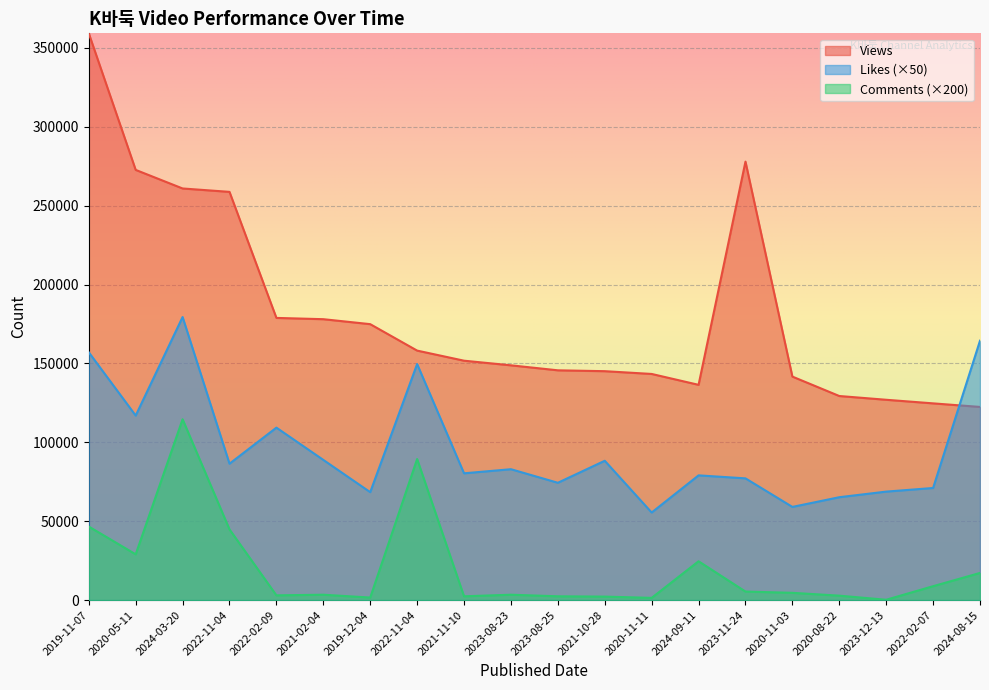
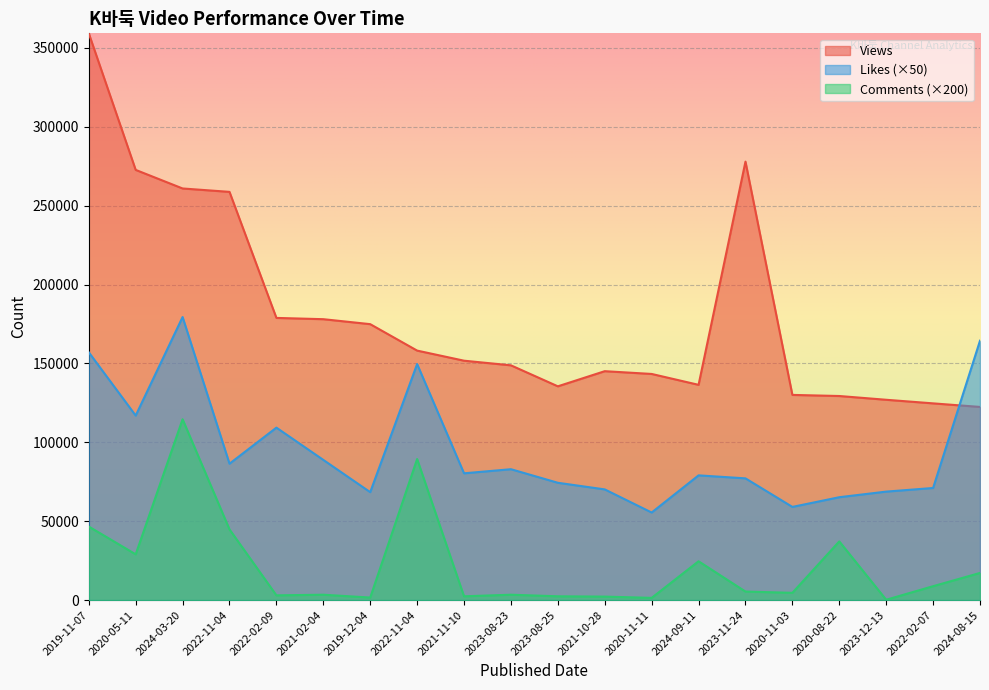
Views, 2023-08-25: 146000 -> 135000
Likes (×50), 2021-10-28: 88000 -> 70000
Views, 2020-11-03: 142000 -> 130000
Comments (×200), 2020-08-22: 3000 -> 37000
